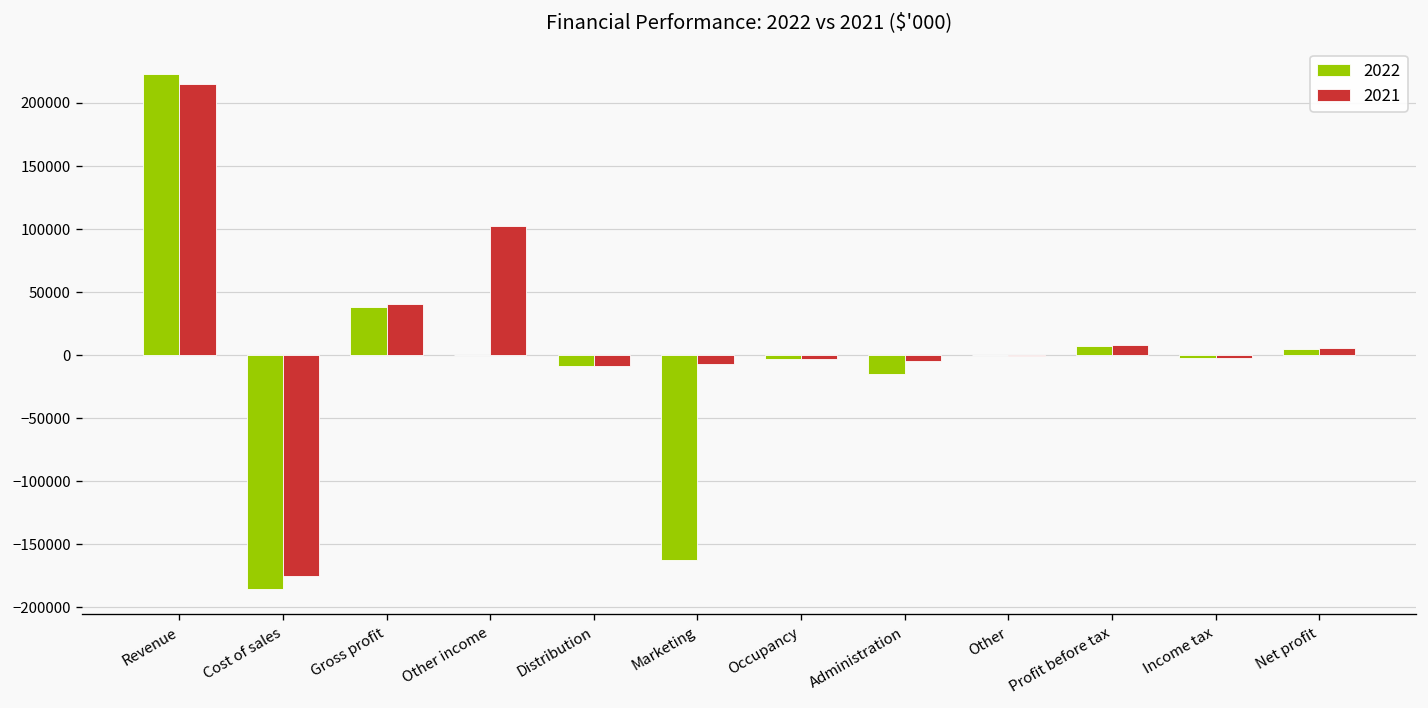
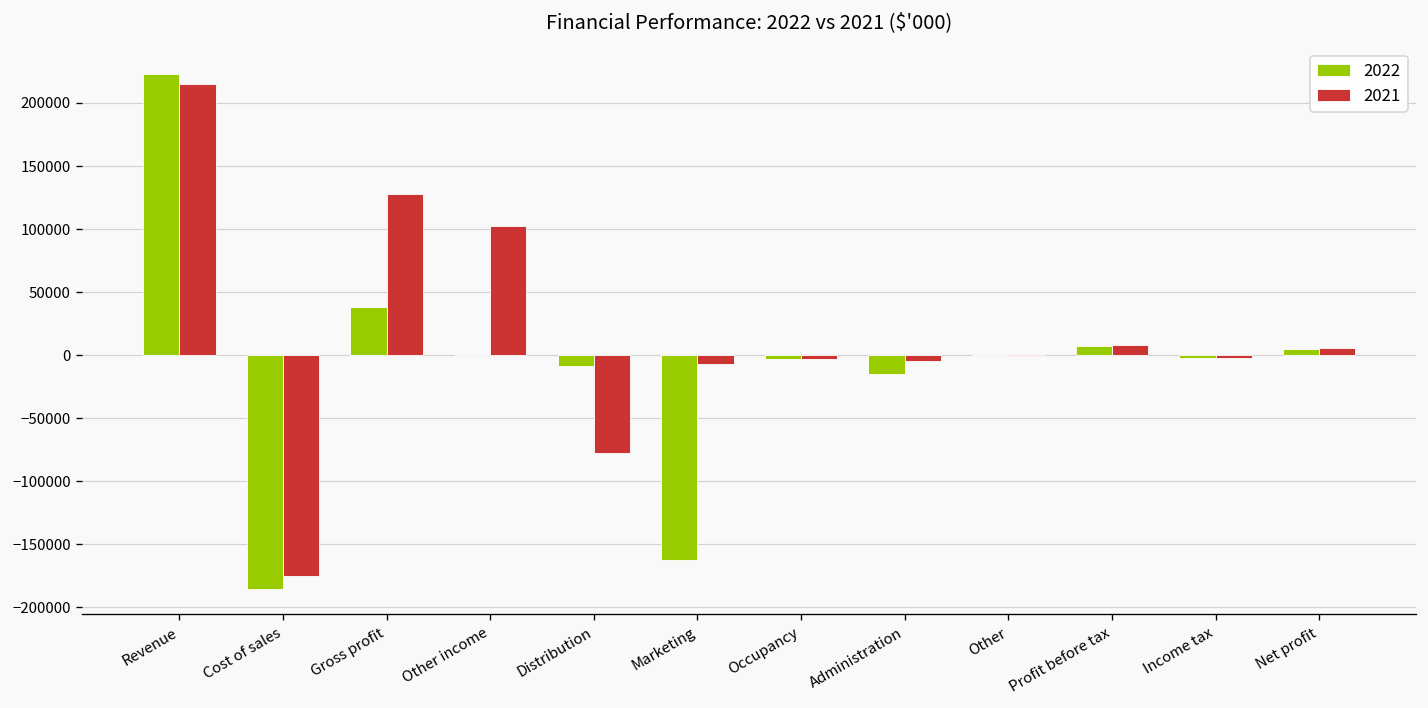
2021, Gross profit: 40000 -> 128000
2021, Distribution: -8000 -> -77000
